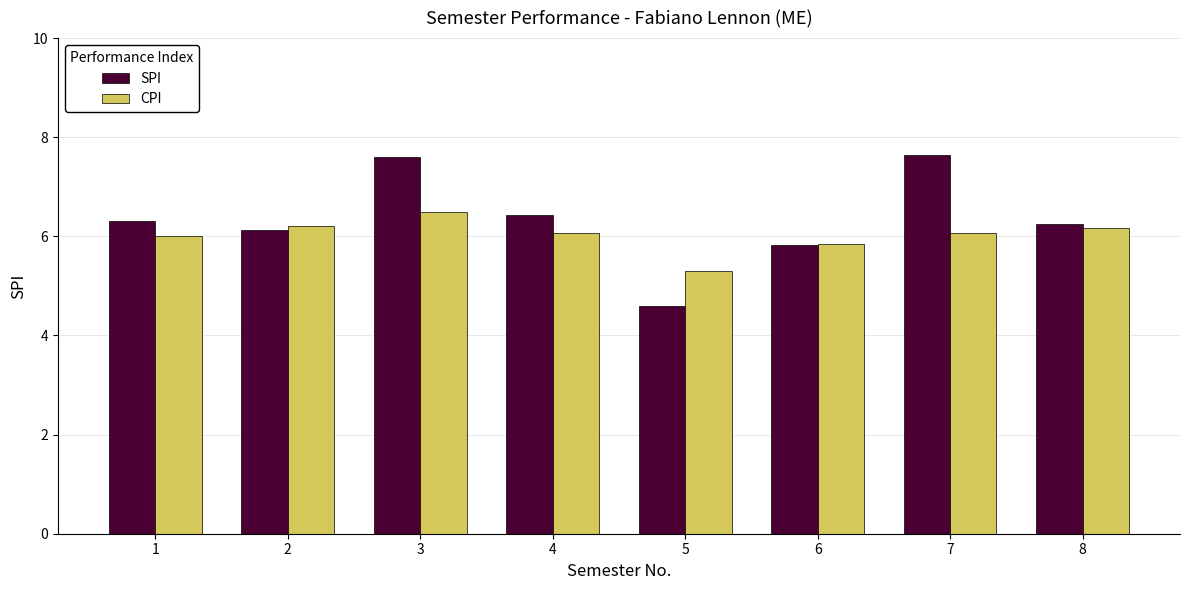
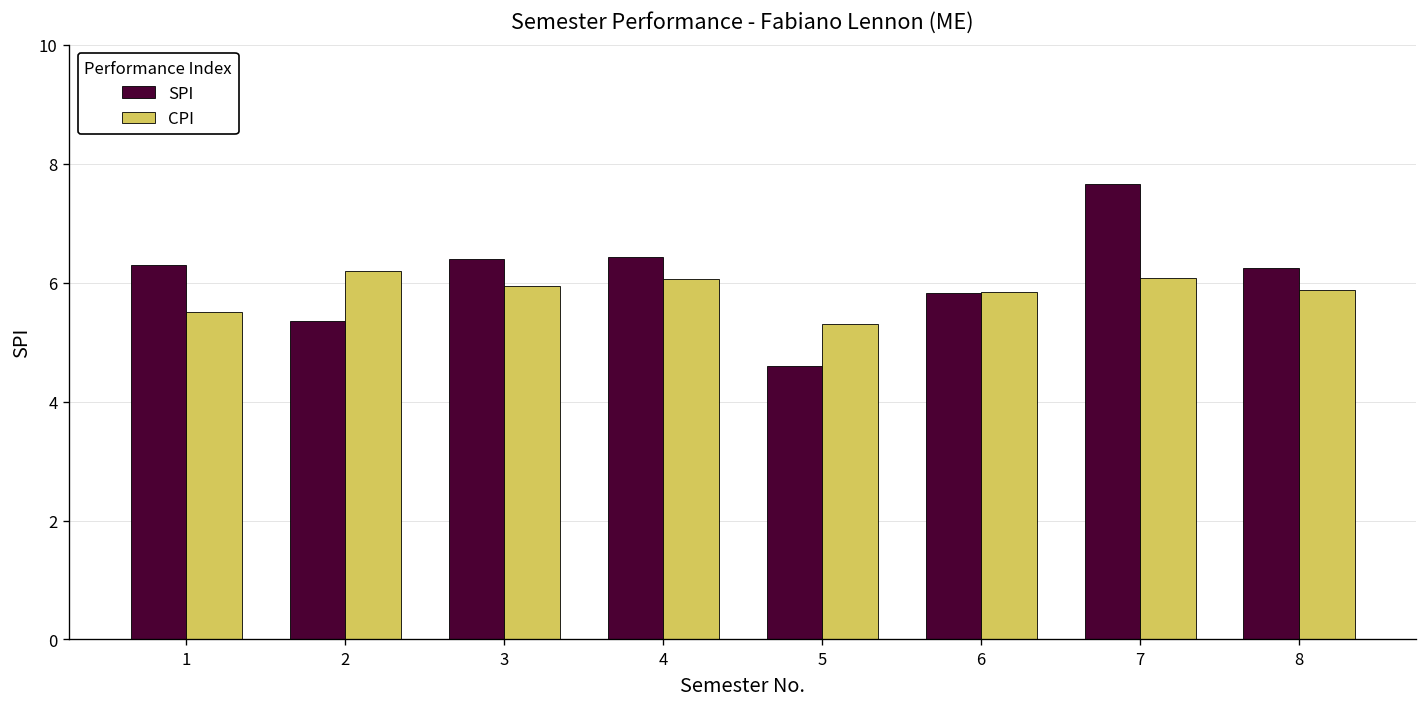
CPI, 1: 6.0 -> 5.5
SPI, 2: 6.1 -> 5.4
SPI, 3: 7.6 -> 6.4
CPI, 3: 6.5 -> 5.9
CPI, 8: 6.2 -> 5.9
